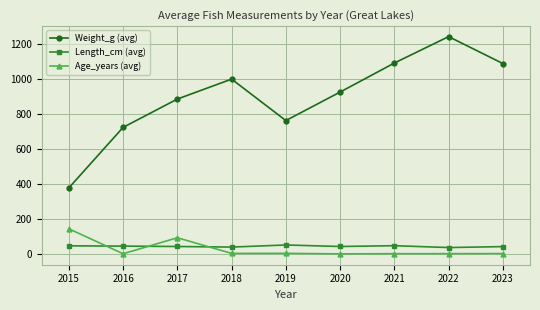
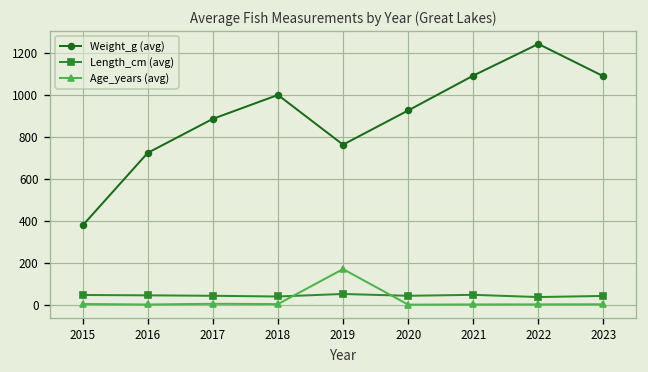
Age_years (avg), 2015: 150 -> 10
Age_years (avg), 2017: 90 -> 10
Age_years (avg), 2019: 10 -> 170
